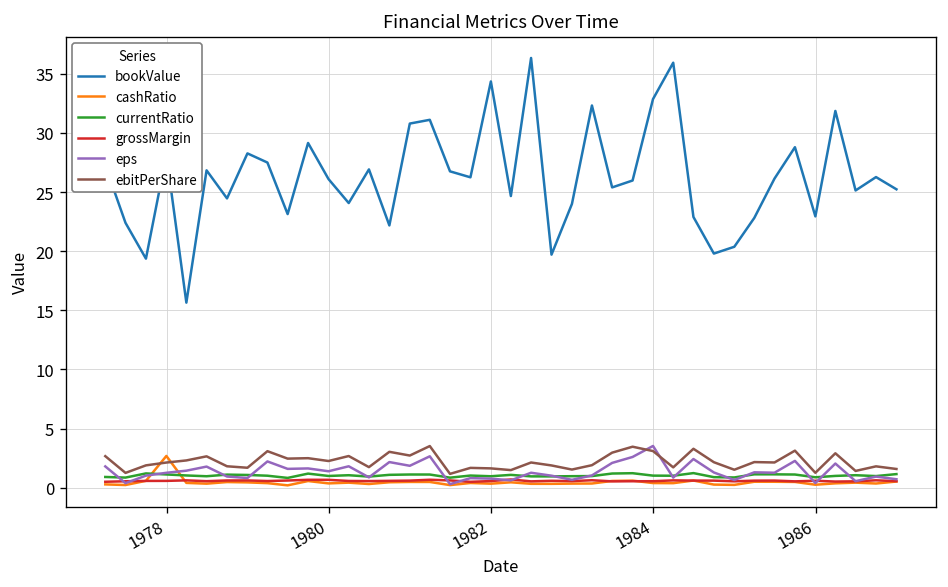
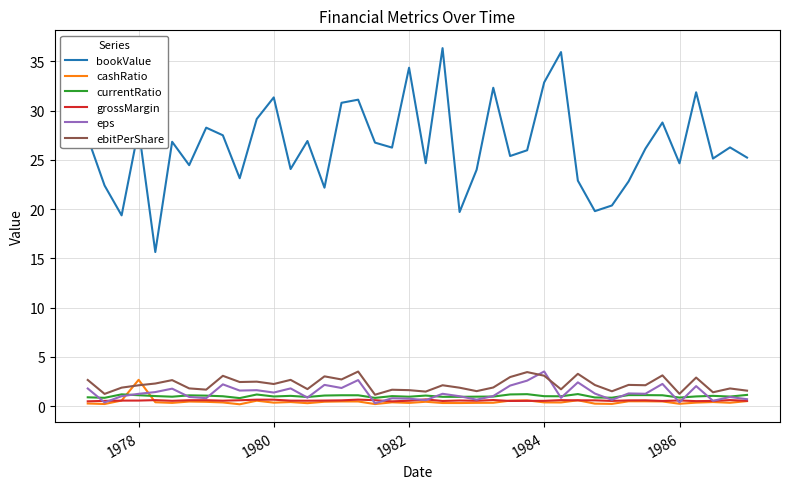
bookValue, 1980: 26 -> 31
bookValue, 1986: 23 -> 25
